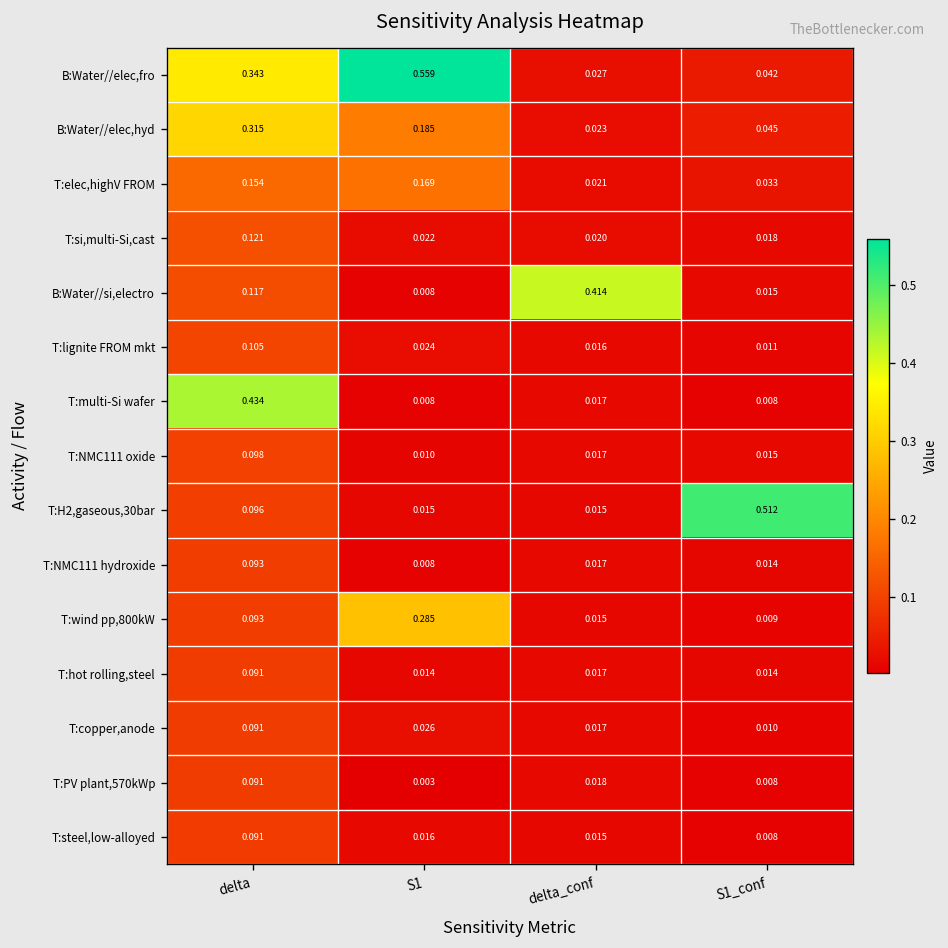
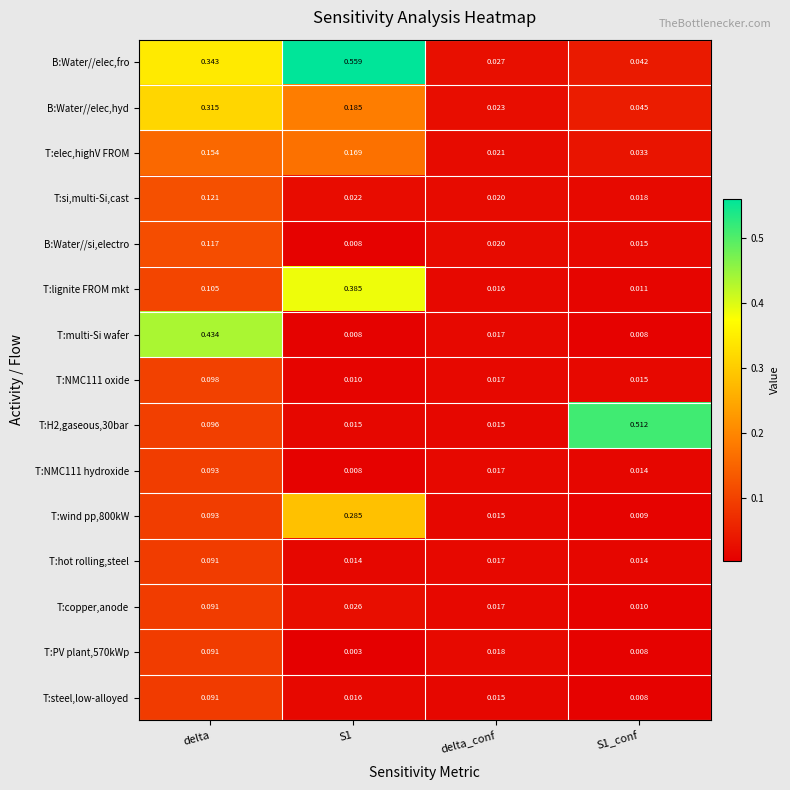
B:Water//si,electro, delta_conf: 0.414 -> 0.020
T:lignite FROM mkt, S1: 0.024 -> 0.385
